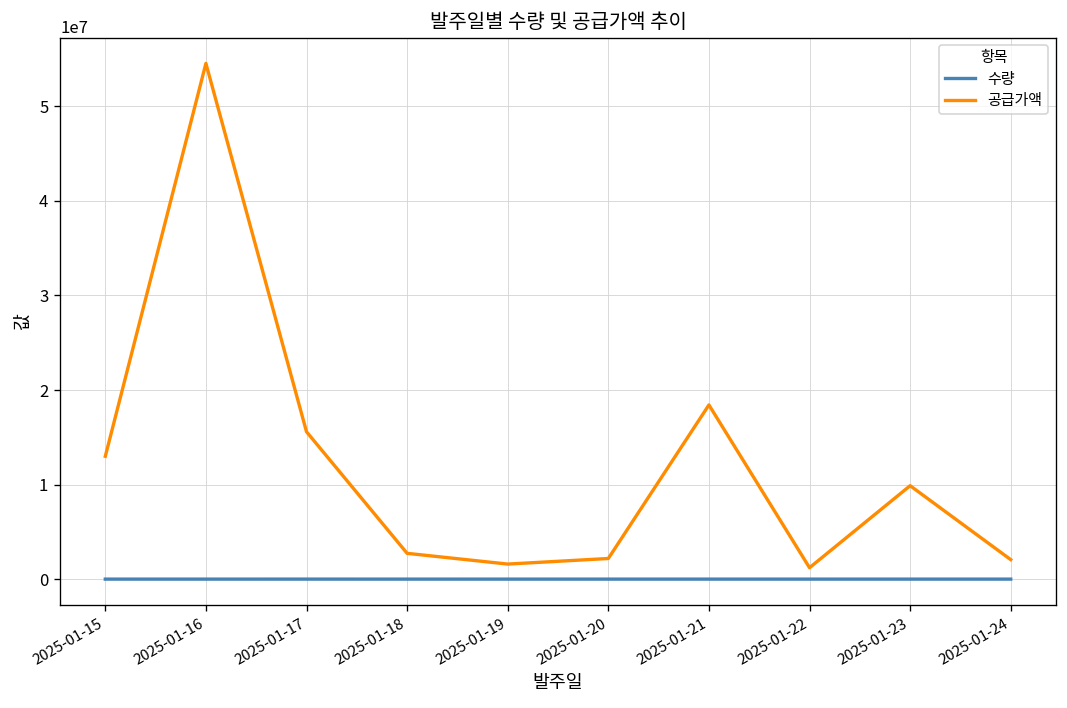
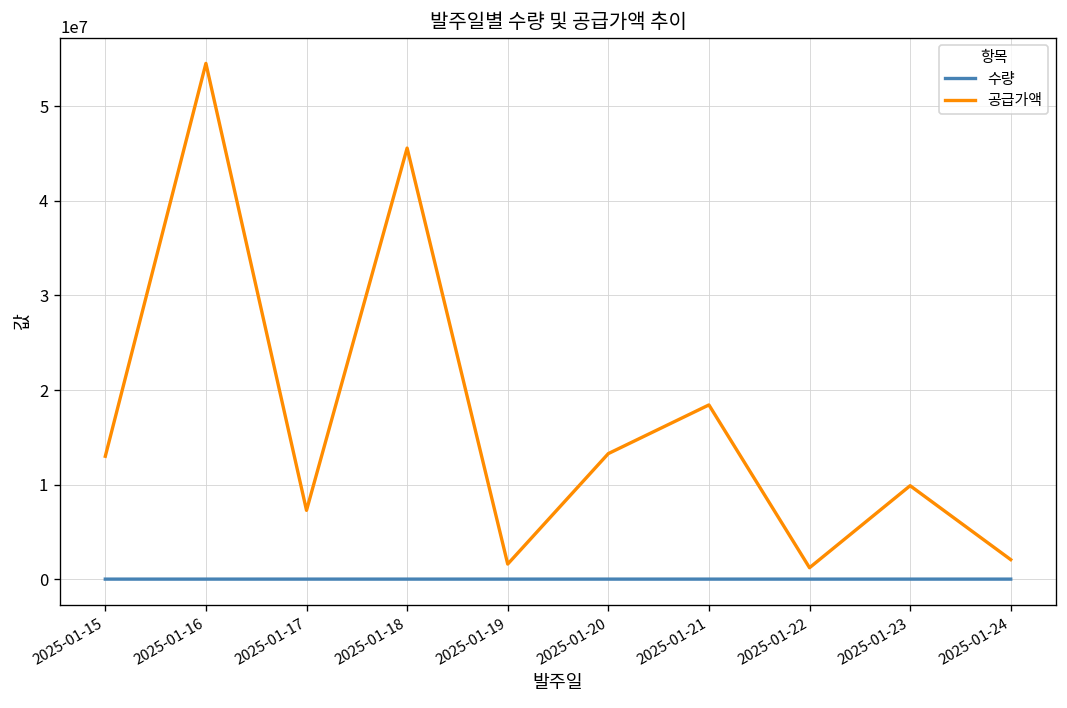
공급가액, 2025-01-17: 16000000 -> 7000000
공급가액, 2025-01-18: 3000000 -> 46000000
공급가액, 2025-01-20: 2000000 -> 13000000
